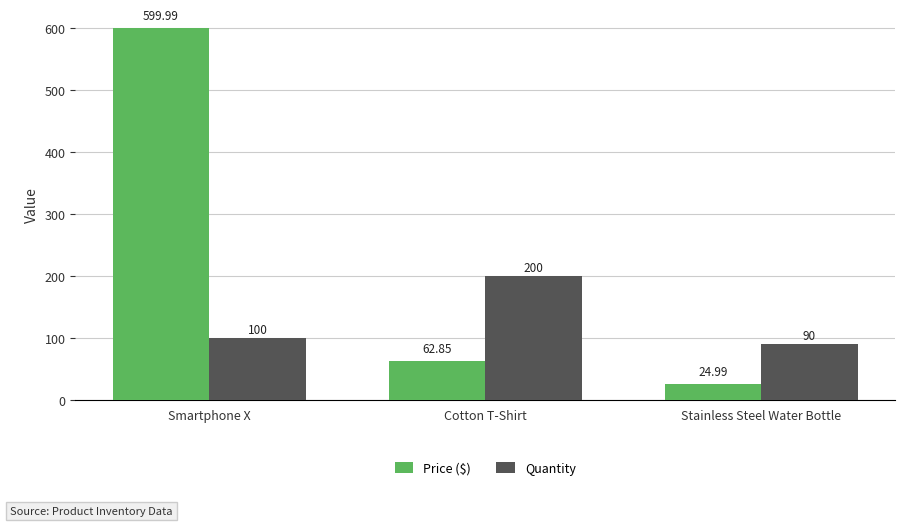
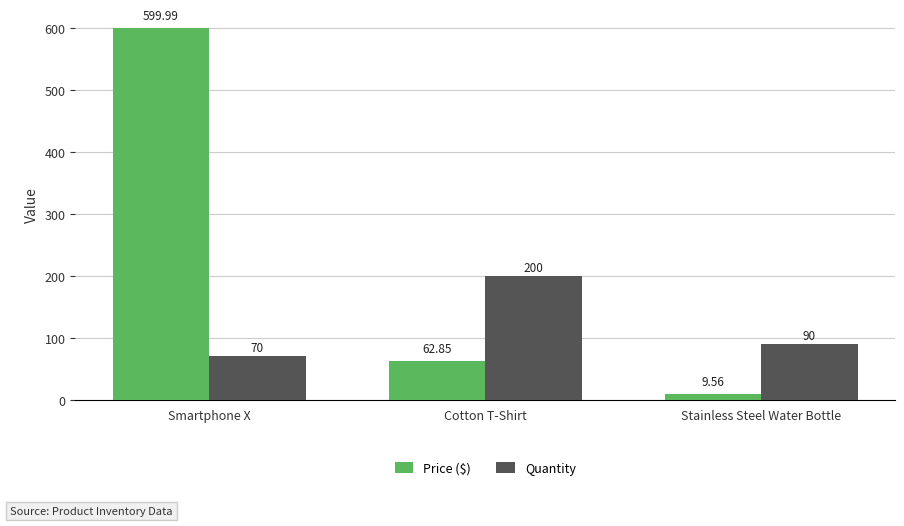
Quantity, Smartphone X: 100 -> 70
Price ($), Stainless Steel Water Bottle: 24.99 -> 9.56
